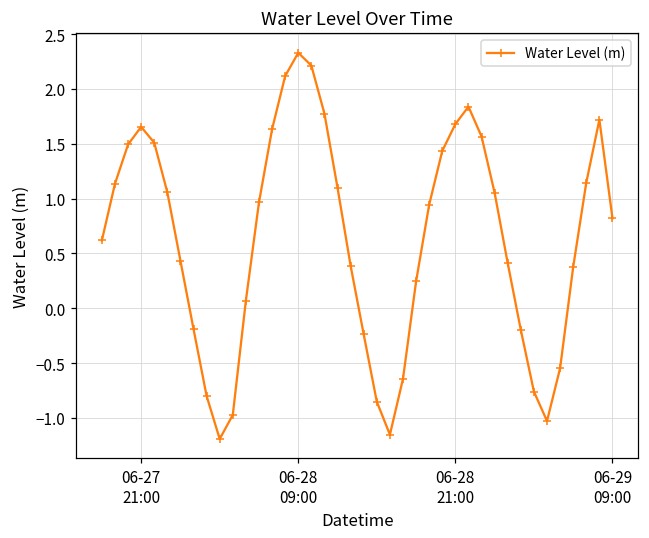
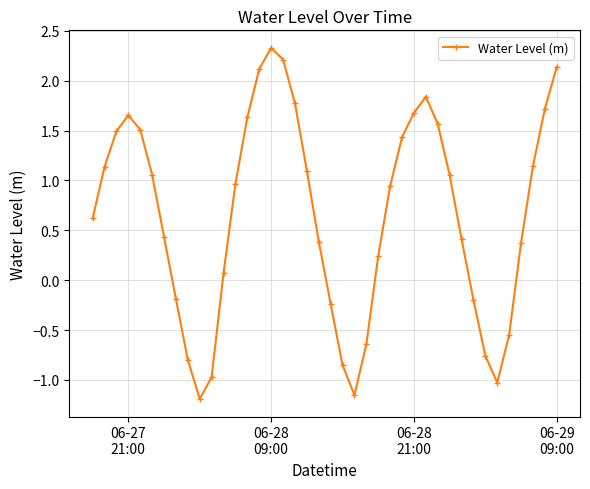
06-29 09:00: 0.8 -> 2.1
